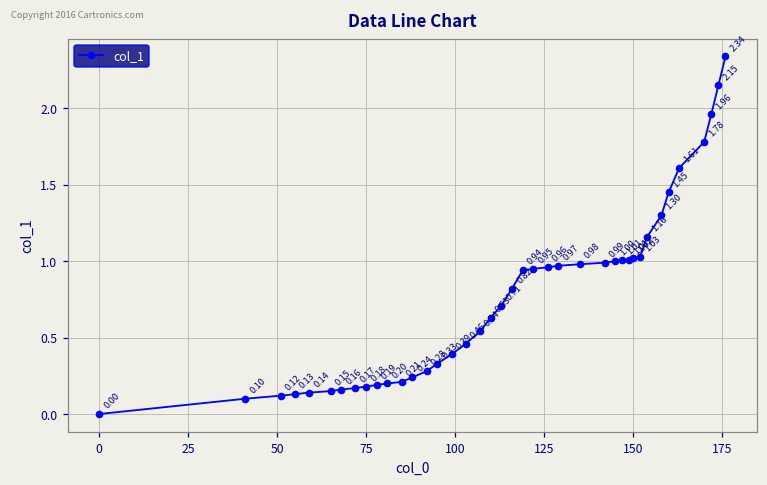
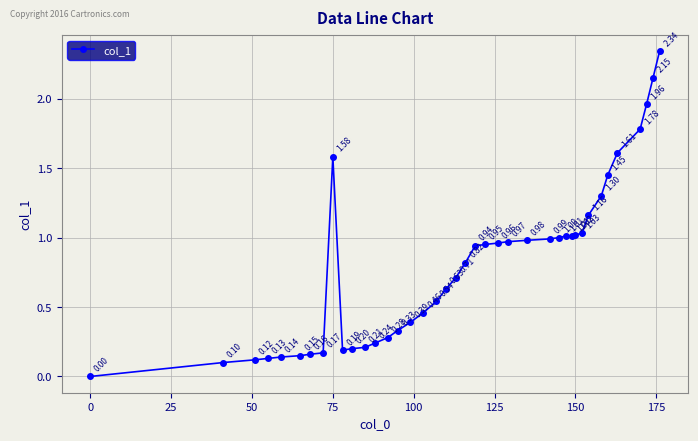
75: 0.18 -> 1.58
